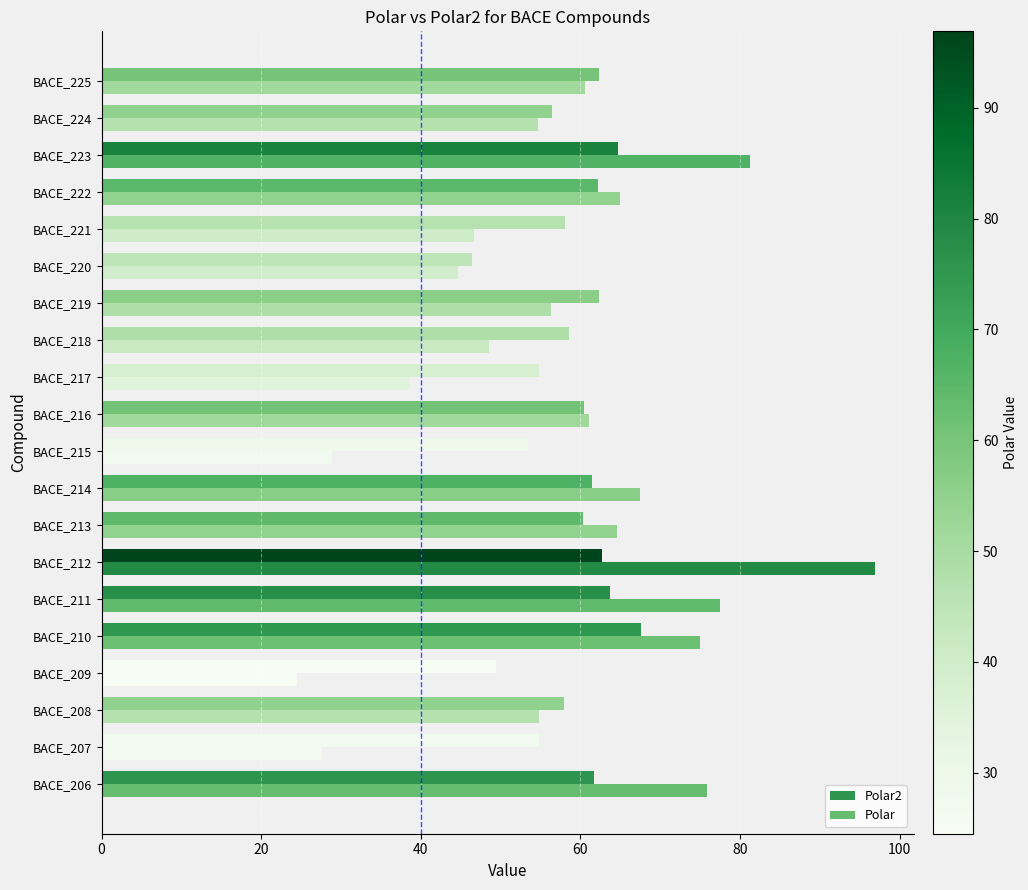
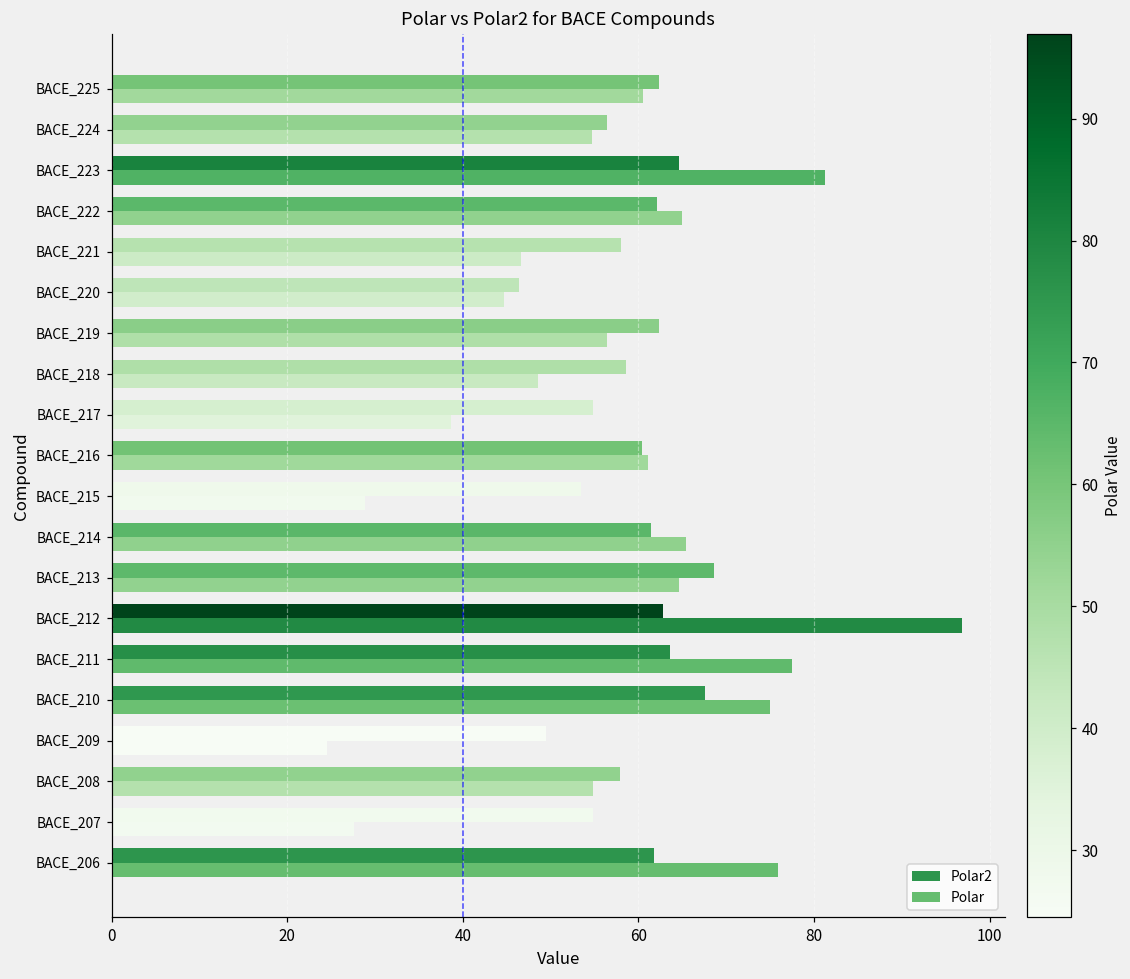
Polar, BACE_214: 67 -> 65
Polar2, BACE_213: 60 -> 69
